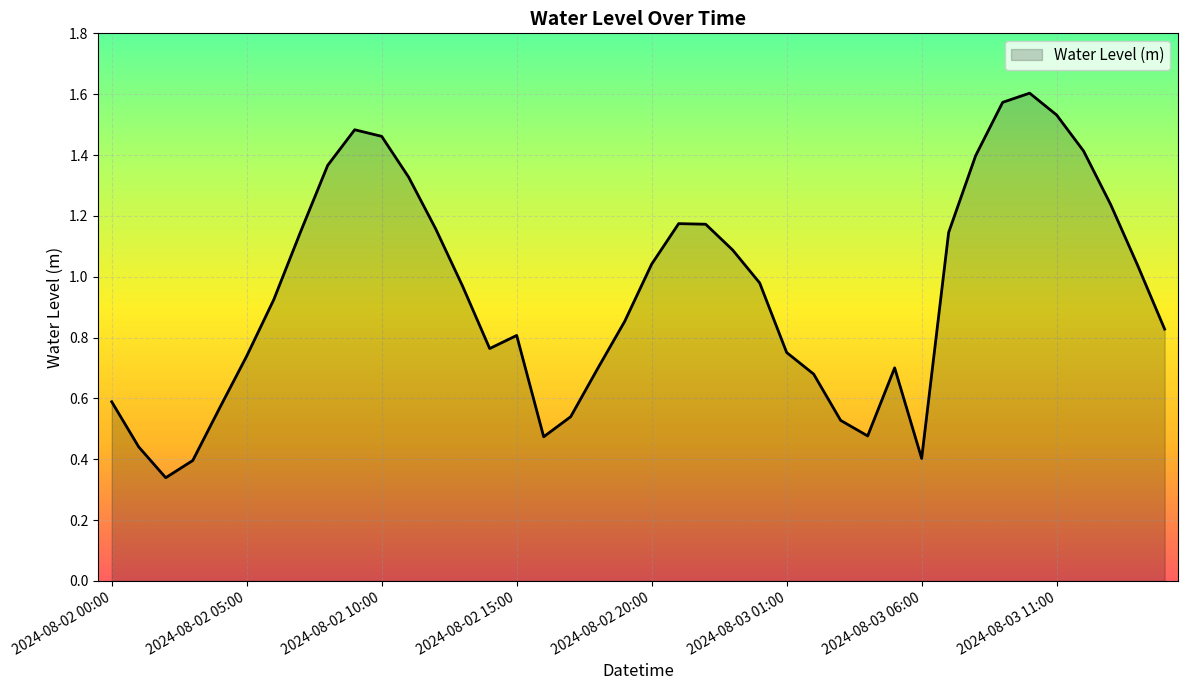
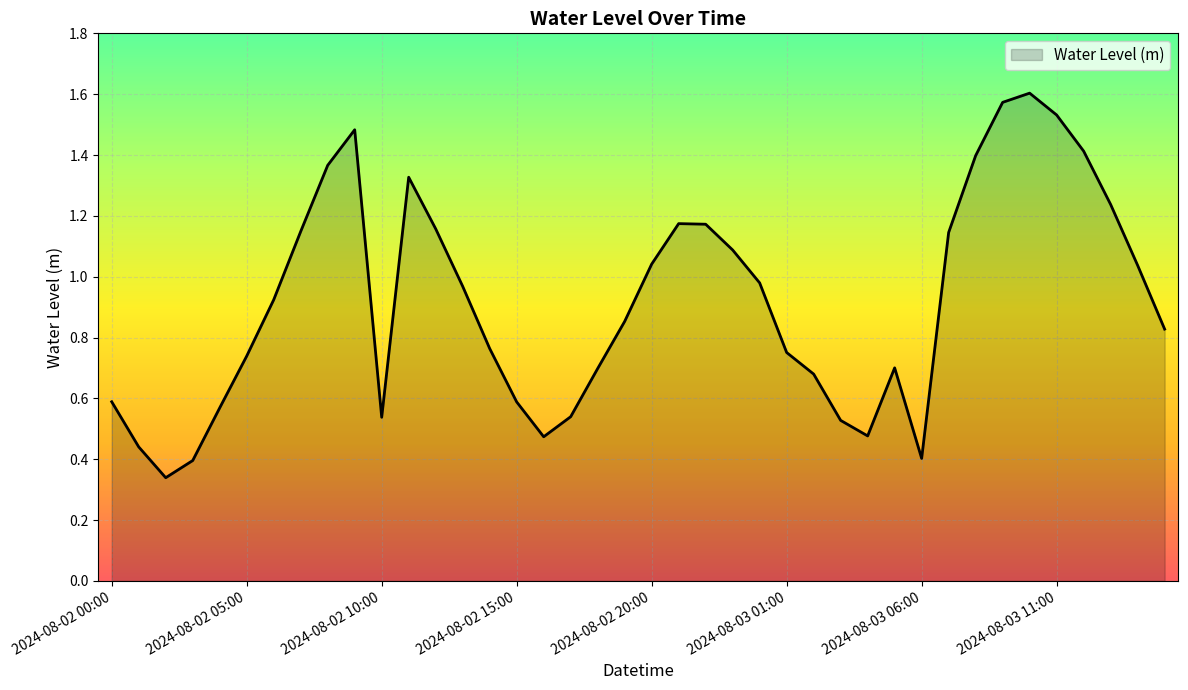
2024-08-02 10:00: 1.46 -> 0.54
2024-08-02 15:00: 0.81 -> 0.59
